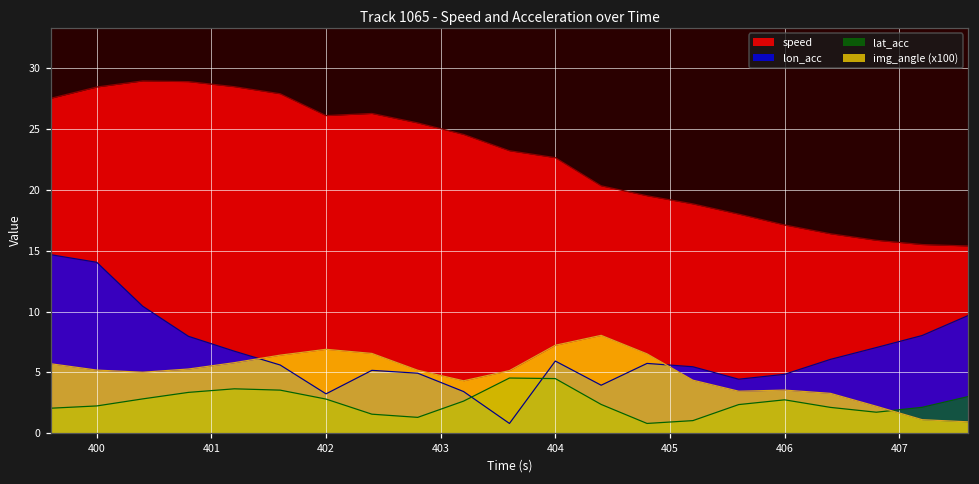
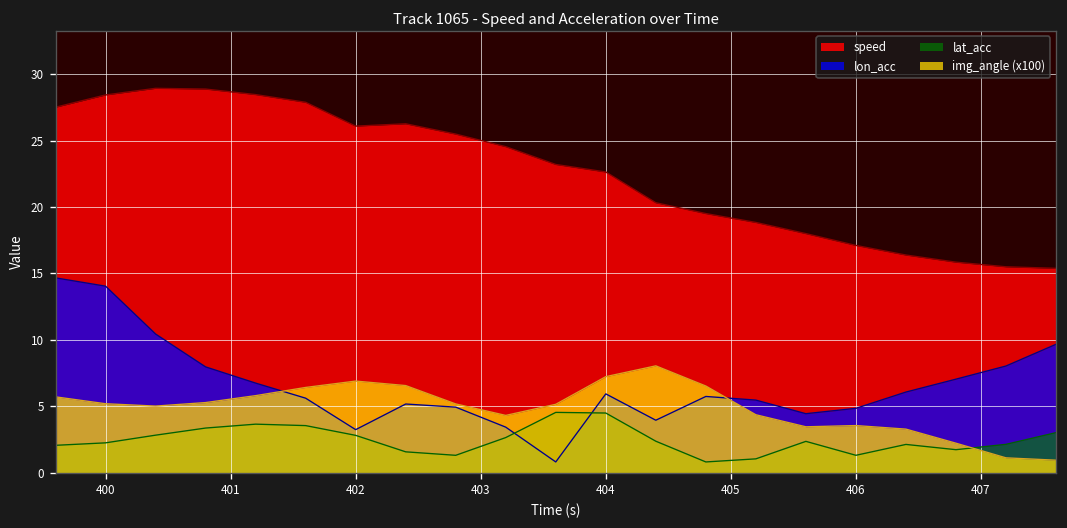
lat_acc, 406: 2.7 -> 1.3
